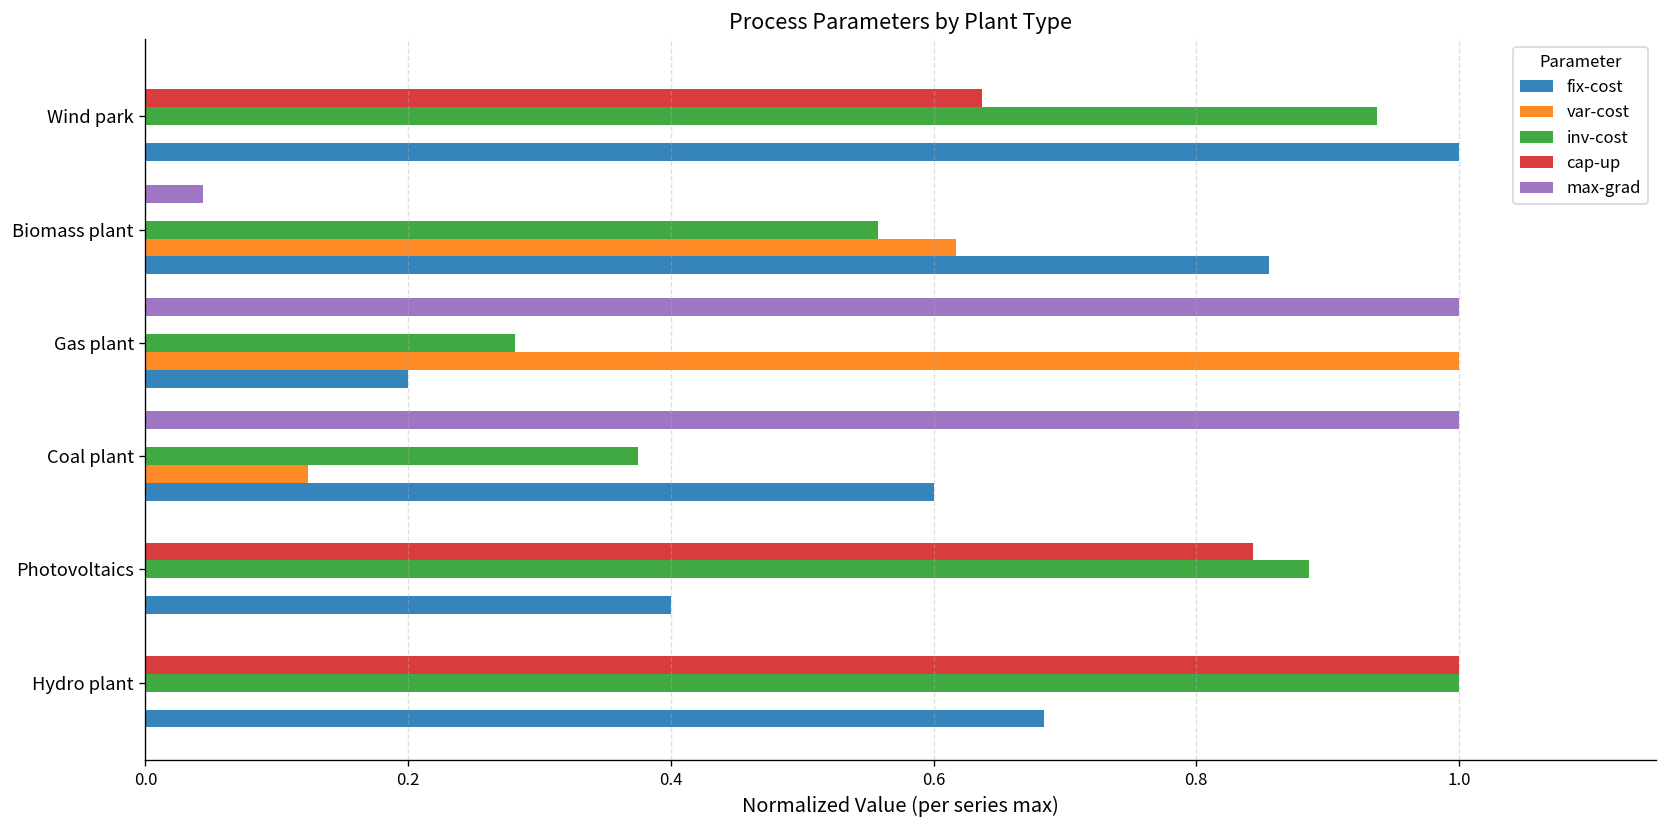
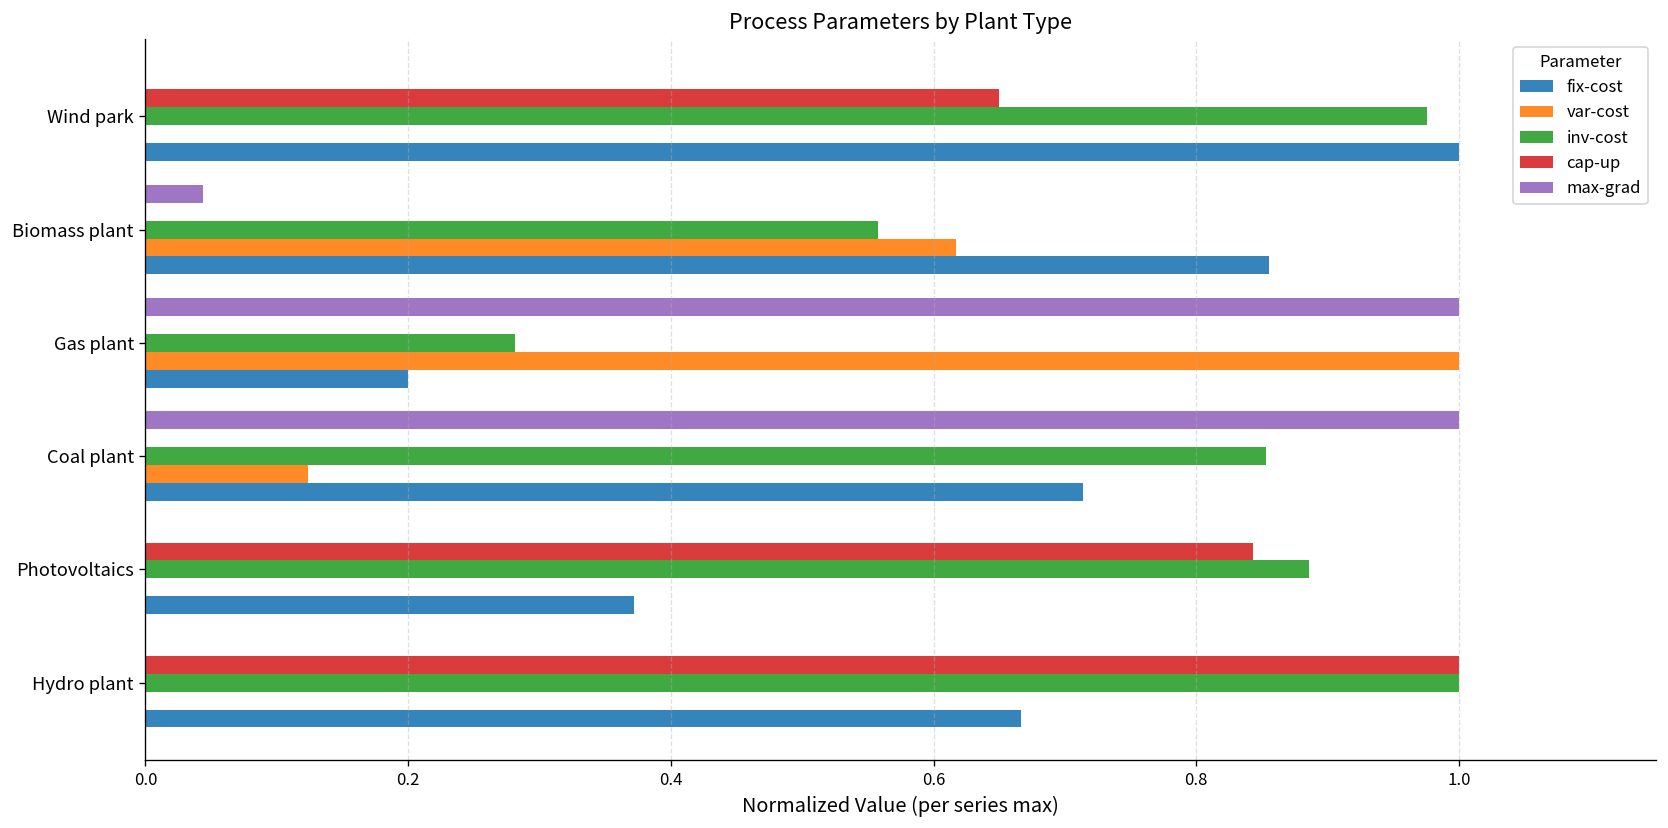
cap-up, Wind park: 0.637 -> 0.650
inv-cost, Wind park: 0.938 -> 0.976
inv-cost, Coal plant: 0.375 -> 0.853
fix-cost, Coal plant: 0.600 -> 0.714
fix-cost, Photovoltaics: 0.400 -> 0.372
fix-cost, Hydro plant: 0.684 -> 0.667
